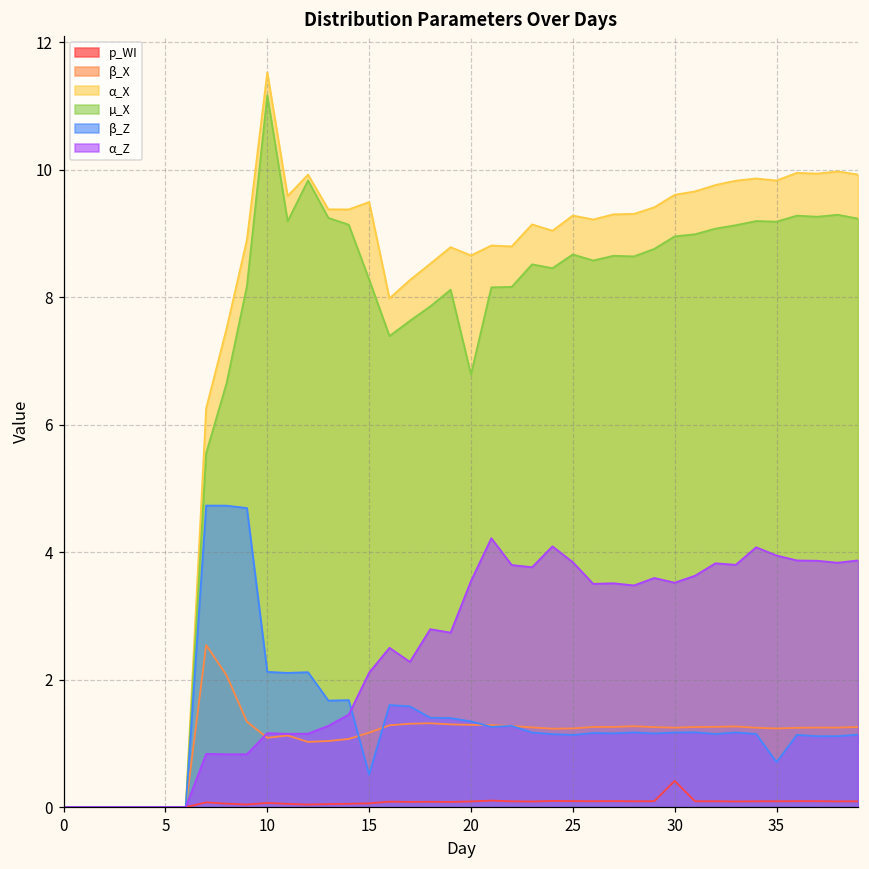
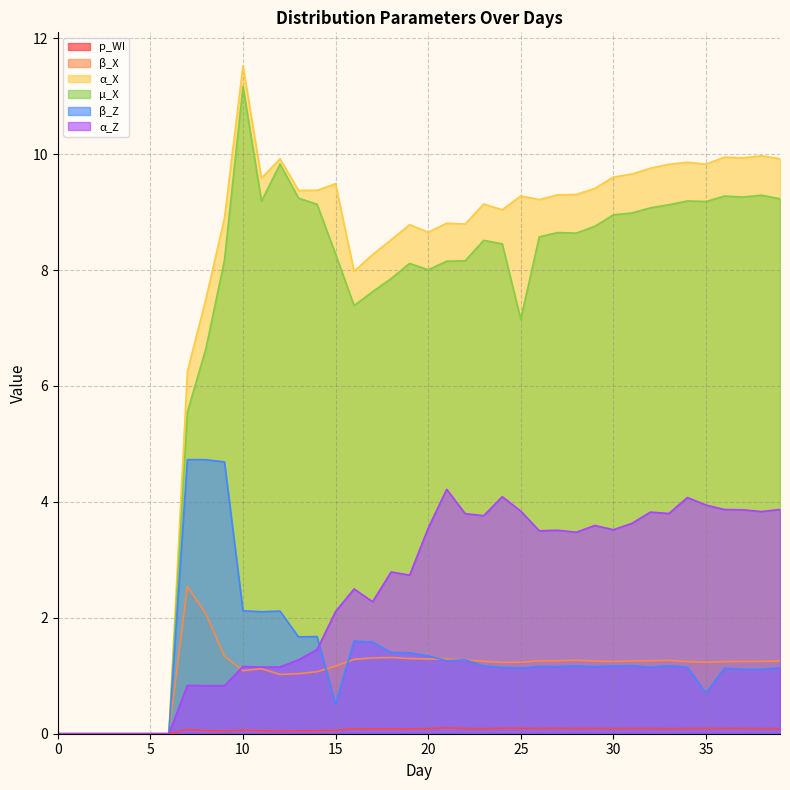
µ_X, 20: 6.8 -> 8.0
µ_X, 25: 8.7 -> 7.2
p_WI, 30: 0.4 -> 0.1
